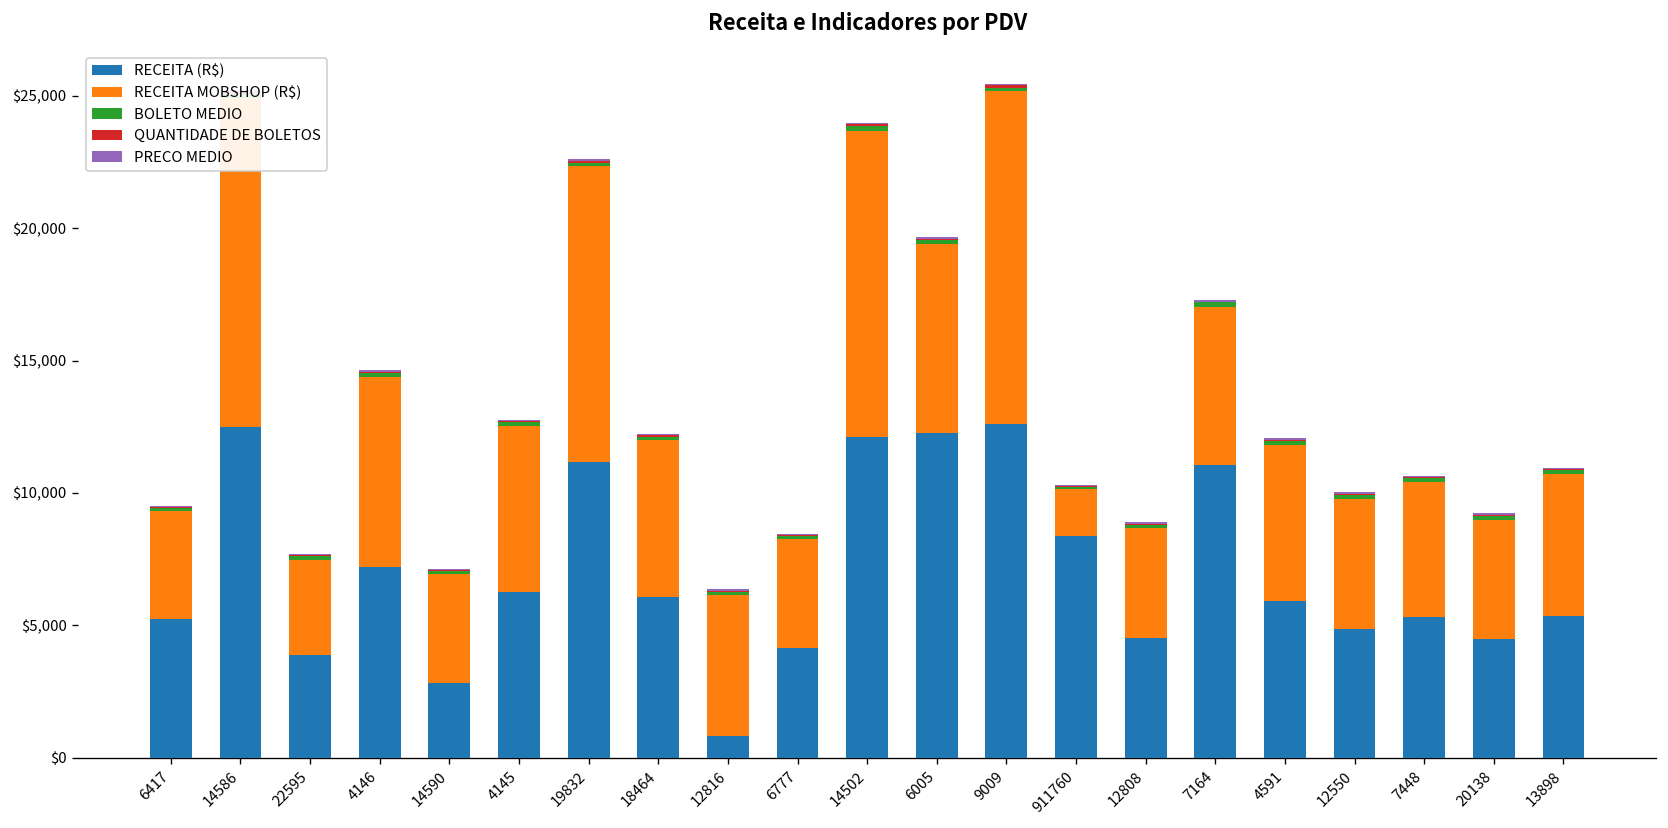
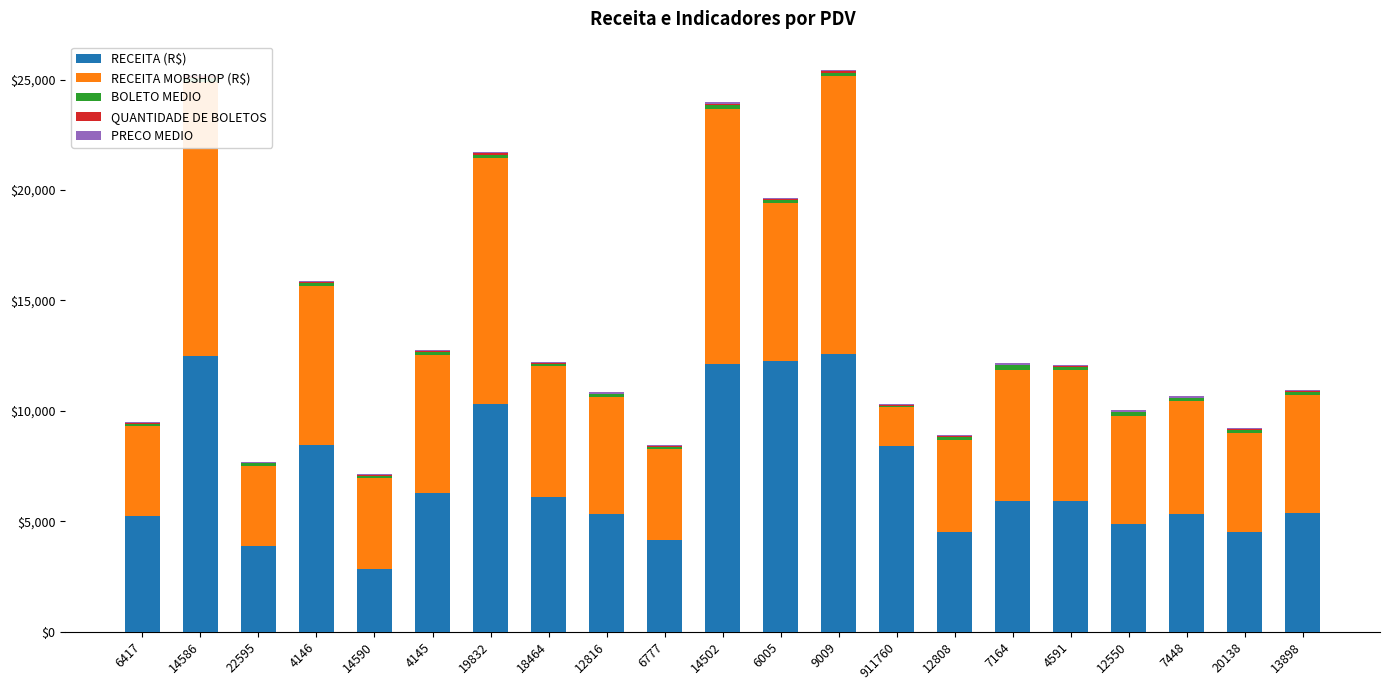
RECEITA (R$), 4146: $7,200 -> $8,400
RECEITA (R$), 19832: $11,200 -> $10,300
RECEITA (R$), 12816: $800 -> $5,300
RECEITA (R$), 7164: $11,100 -> $5,900
